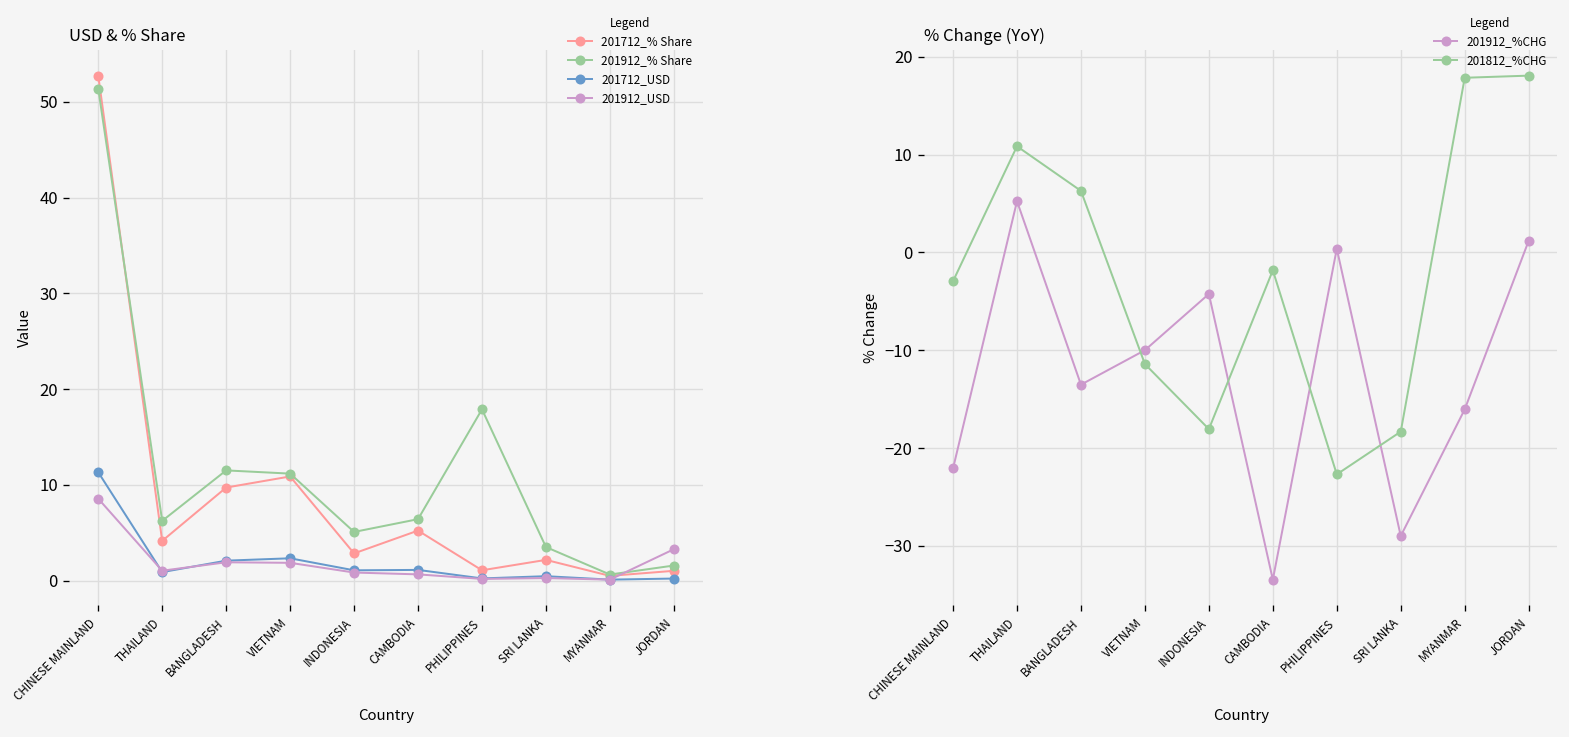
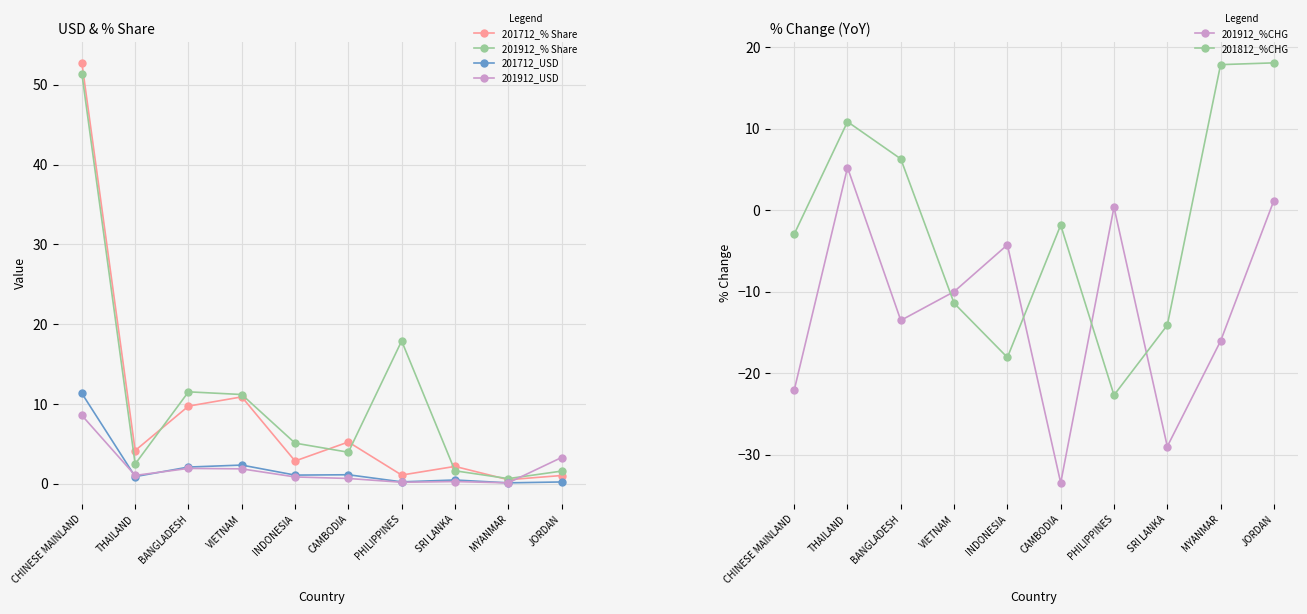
USD & % Share, 201912_% Share, THAILAND: 6 -> 2
USD & % Share, 201912_% Share, CAMBODIA: 6 -> 4
USD & % Share, 201912_% Share, SRI LANKA: 4 -> 2
% Change (YoY), 201812_%CHG, SRI LANKA: -18 -> -14
